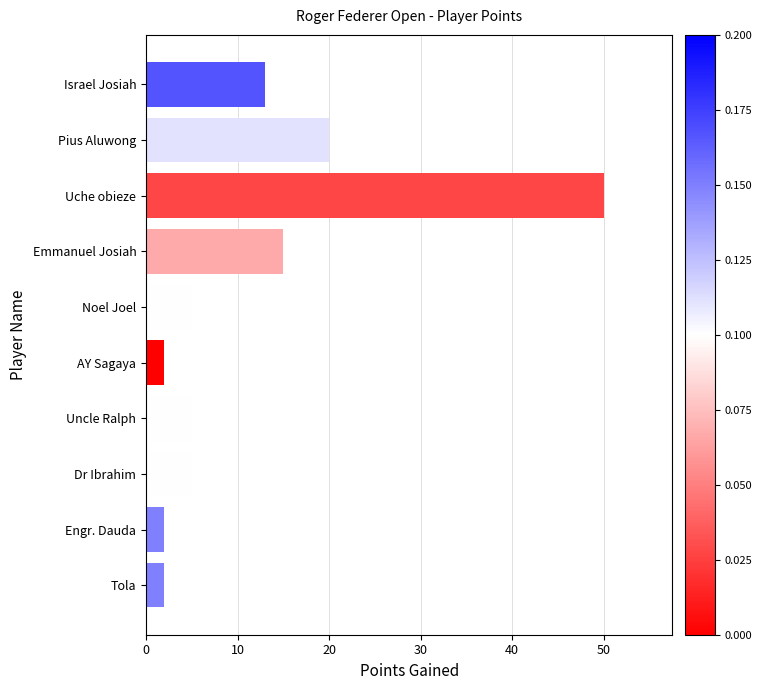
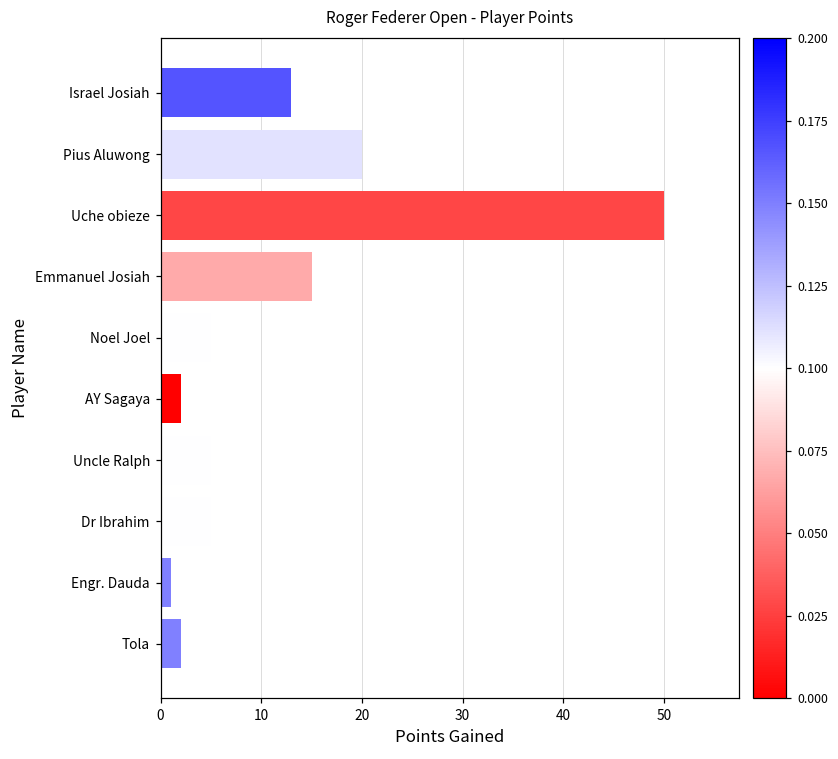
Engr. Dauda: 2 -> 1
